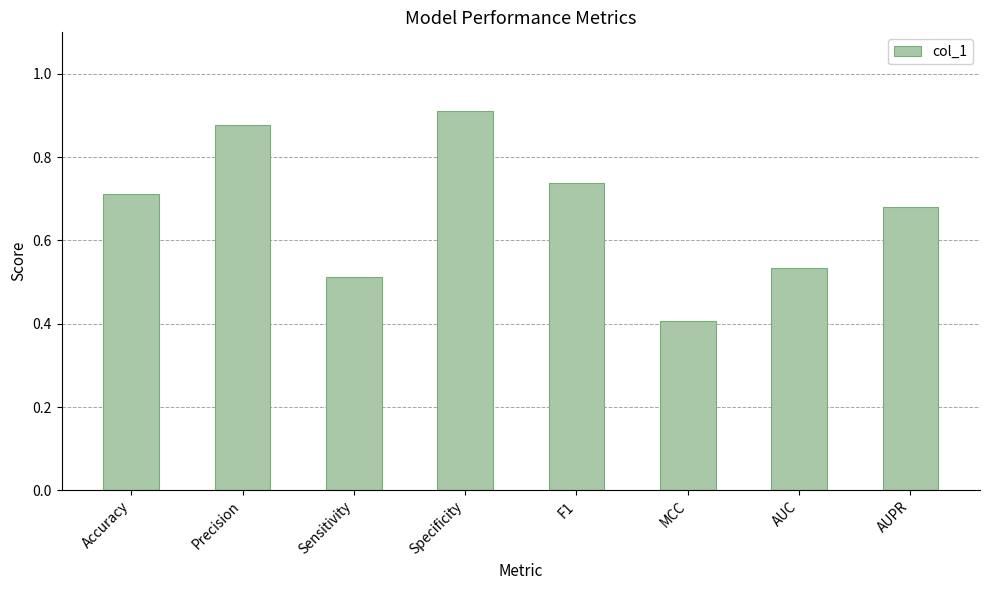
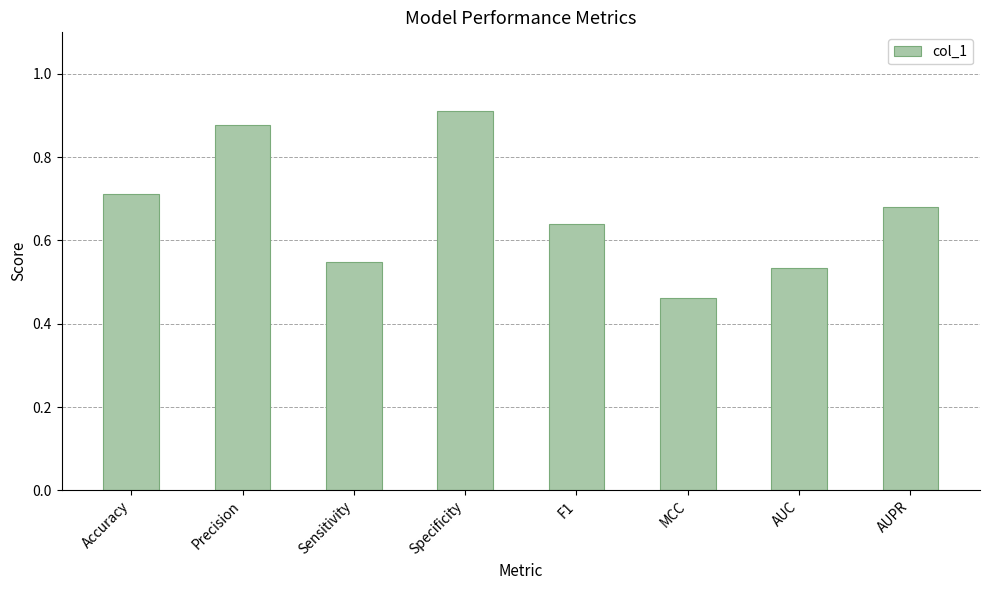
Sensitivity: 0.51 -> 0.55
F1: 0.74 -> 0.64
MCC: 0.41 -> 0.46
